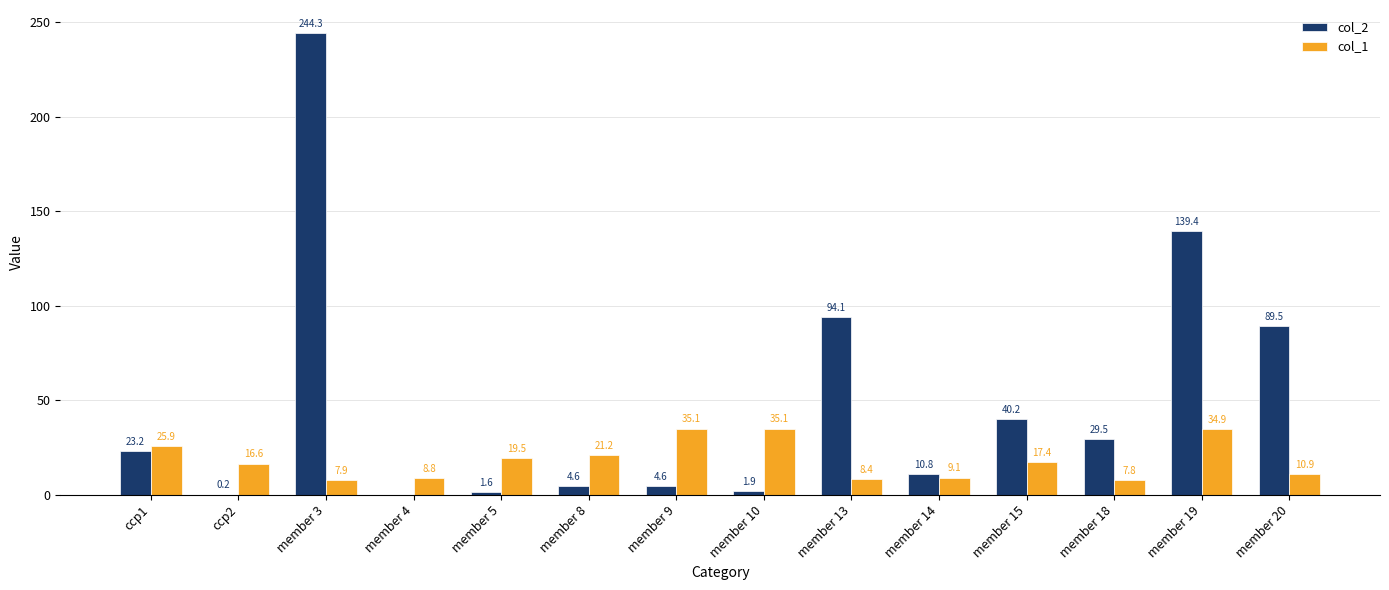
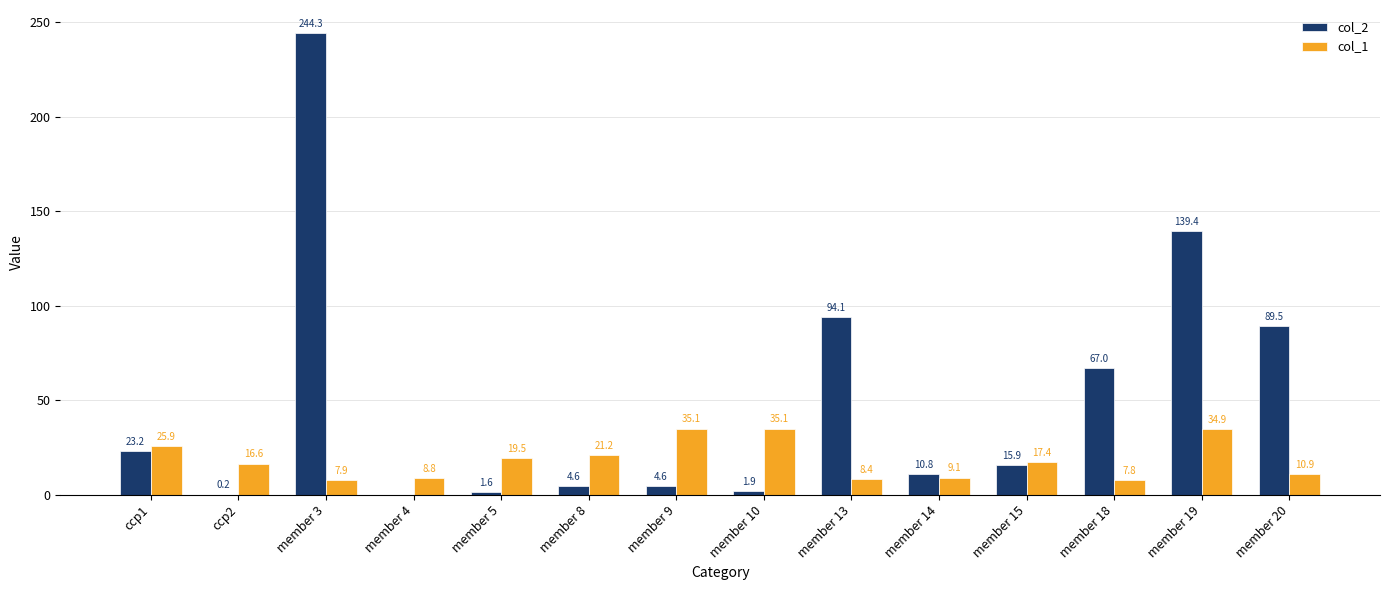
col_2, member 15: 40.2 -> 15.9
col_2, member 18: 29.5 -> 67.0
